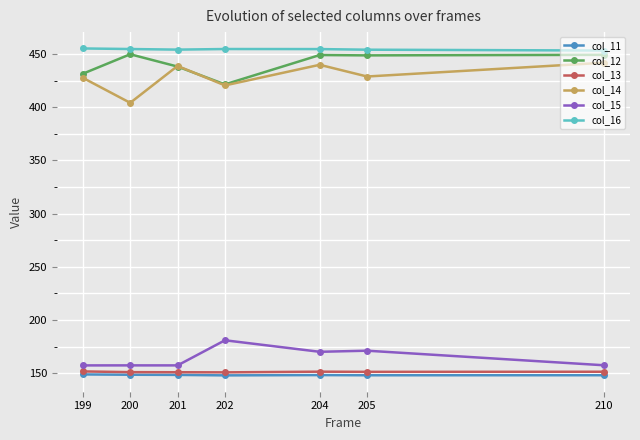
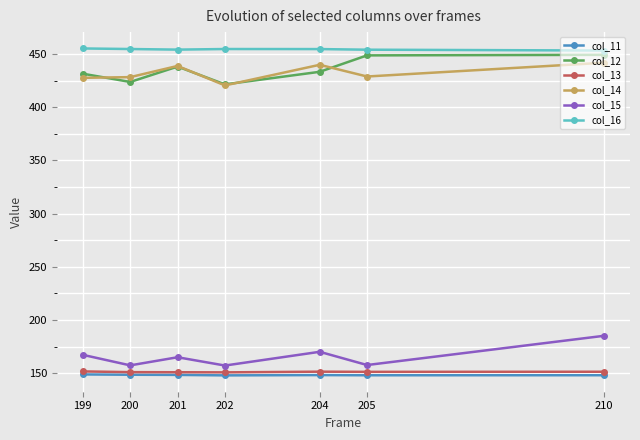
col_15, 199: 157 -> 167
col_12, 200: 450 -> 424
col_14, 200: 404 -> 428
col_15, 201: 157 -> 165
col_15, 202: 181 -> 157
col_12, 204: 449 -> 433
col_15, 205: 171 -> 158
col_15, 210: 158 -> 185
